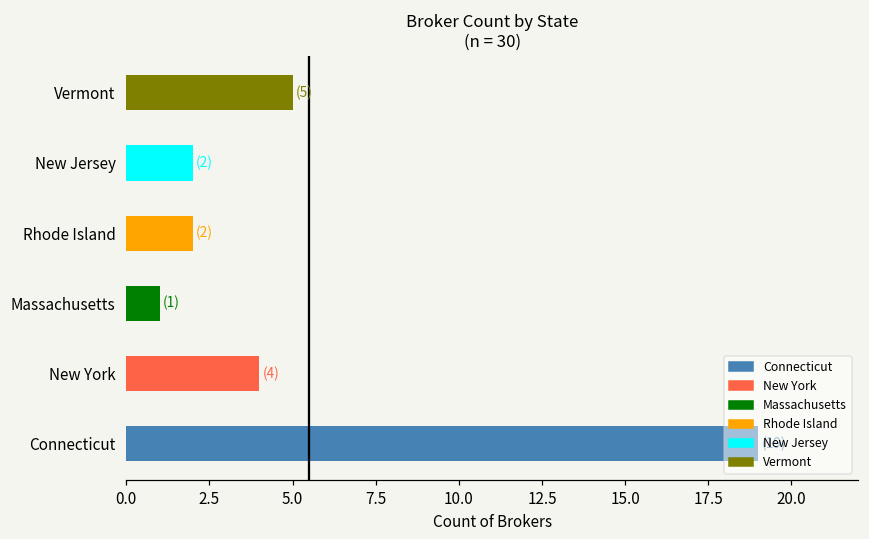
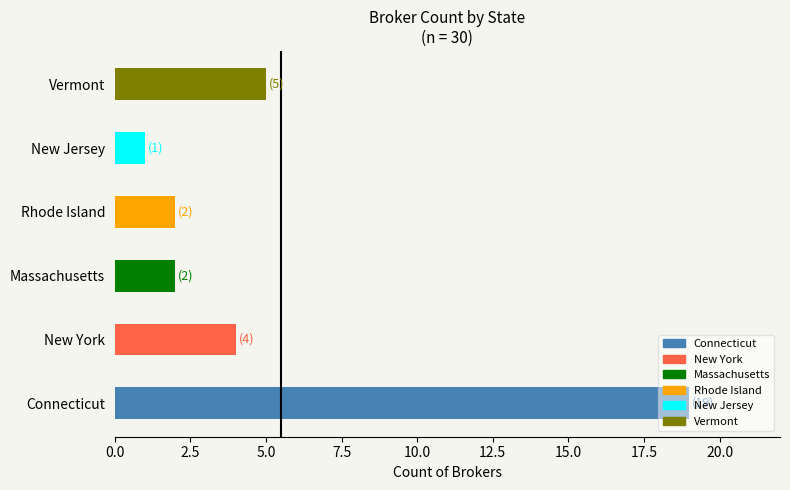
New Jersey: (2) -> (1)
Massachusetts: (1) -> (2)
